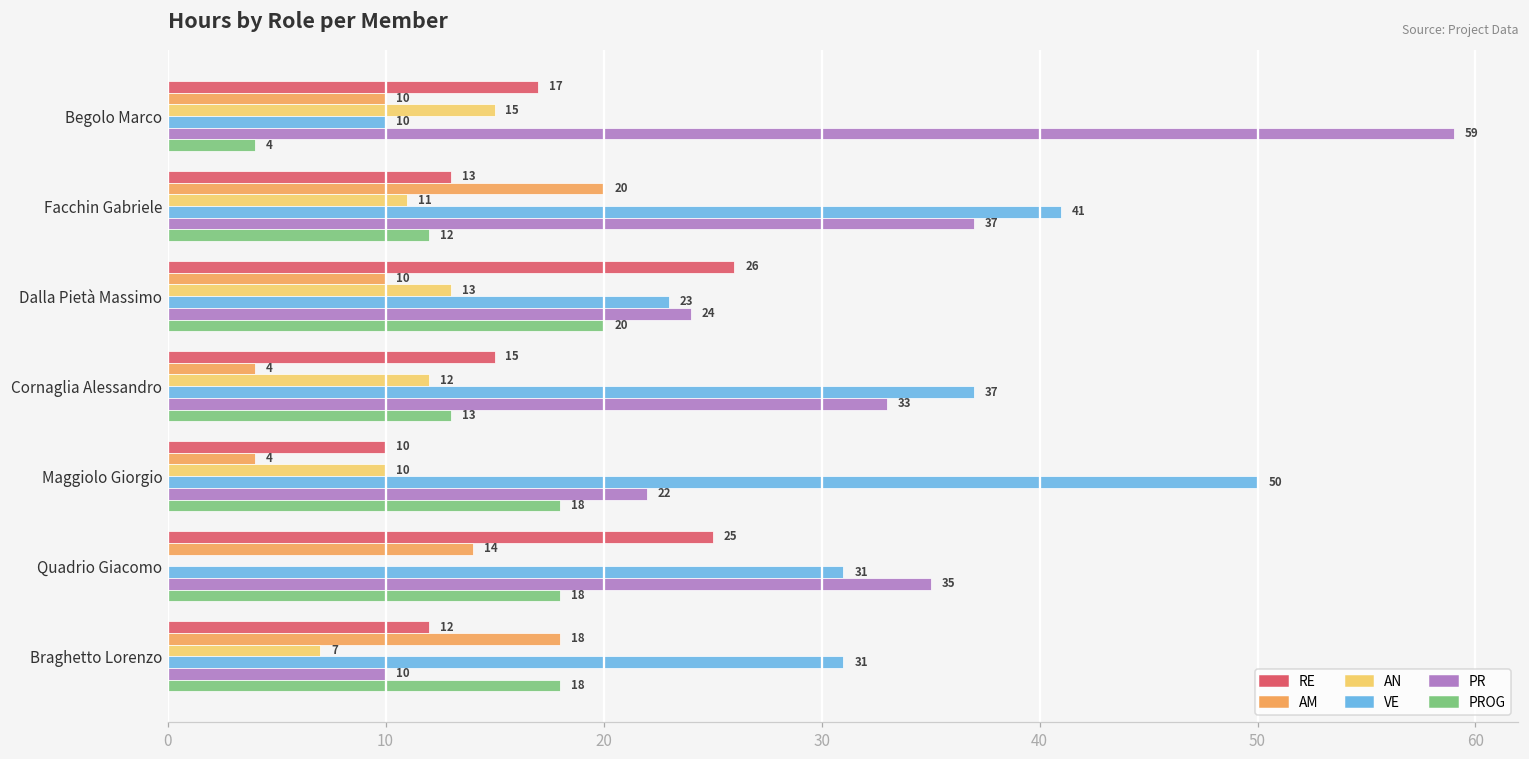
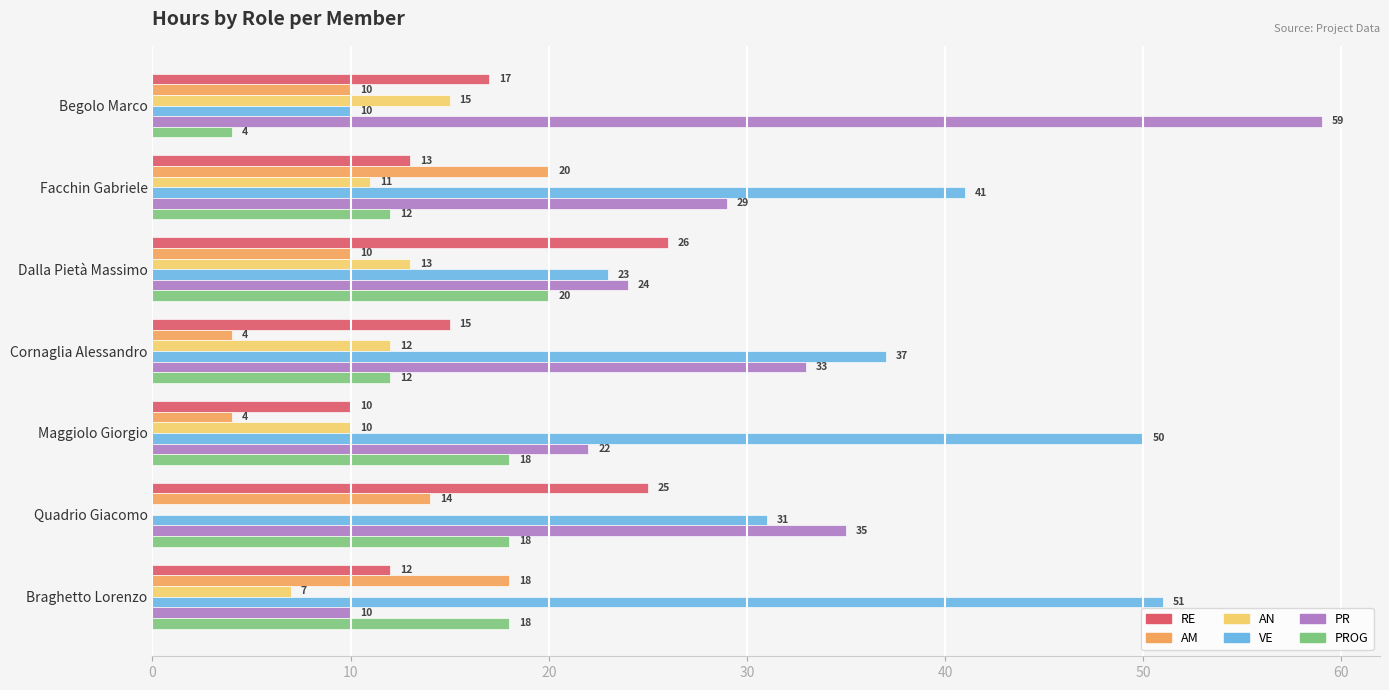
PR, Facchin Gabriele: 37 -> 29
PROG, Cornaglia Alessandro: 13 -> 12
VE, Braghetto Lorenzo: 31 -> 51
